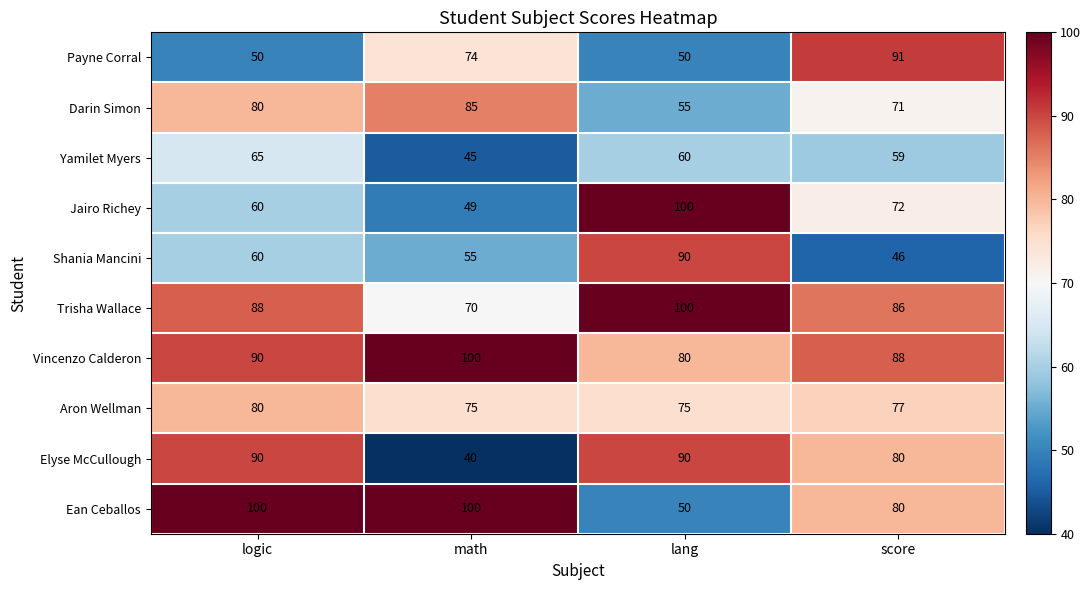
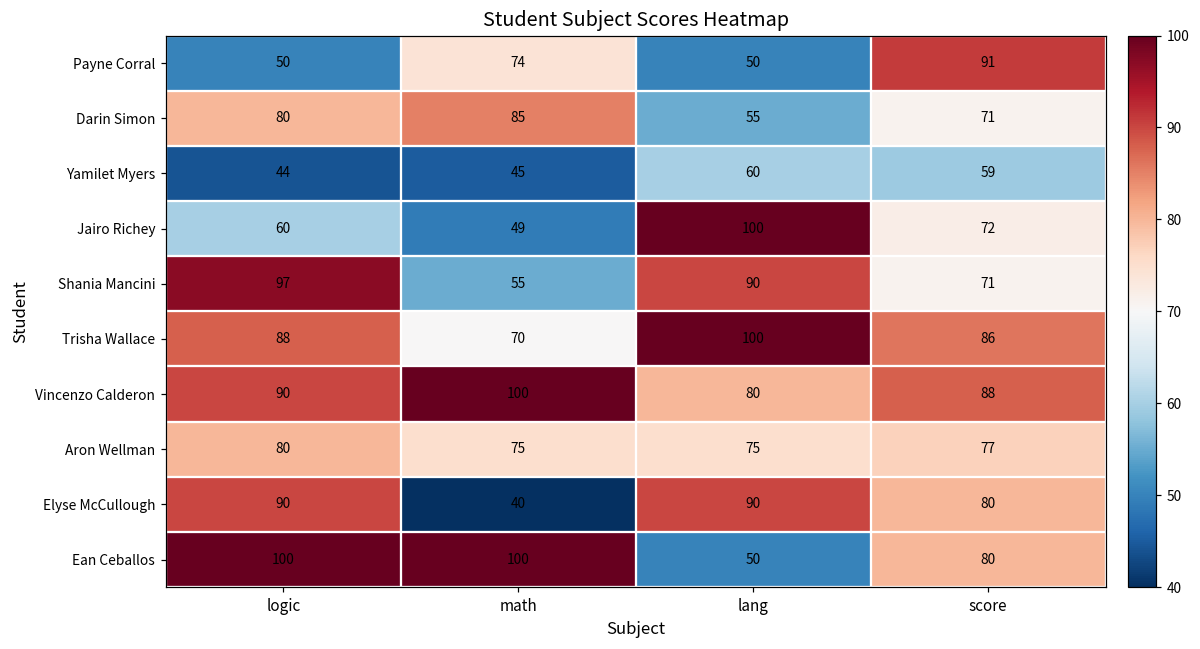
Yamilet Myers, logic: 65 -> 44
Shania Mancini, logic: 60 -> 97
Shania Mancini, score: 46 -> 71
